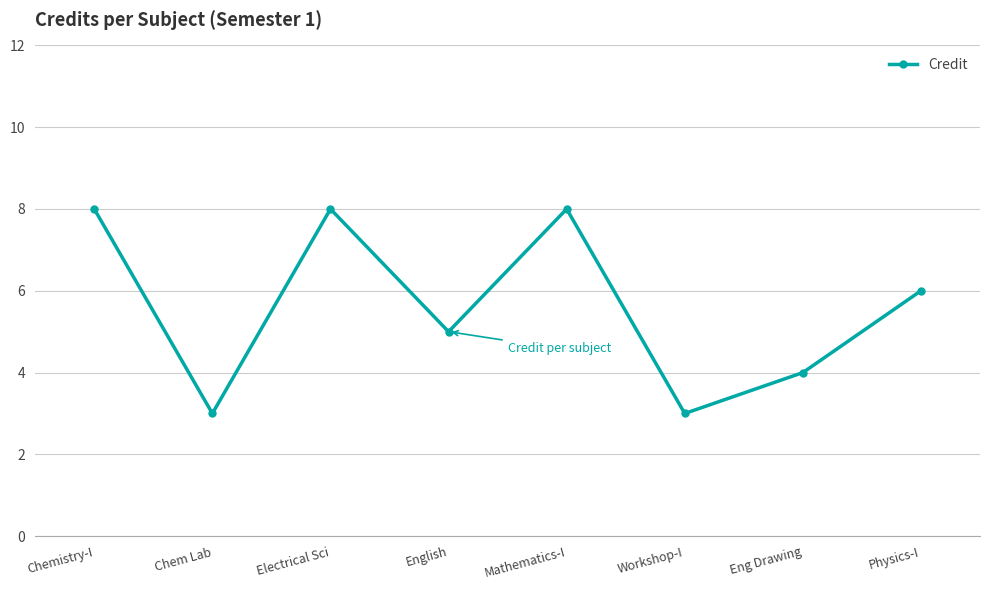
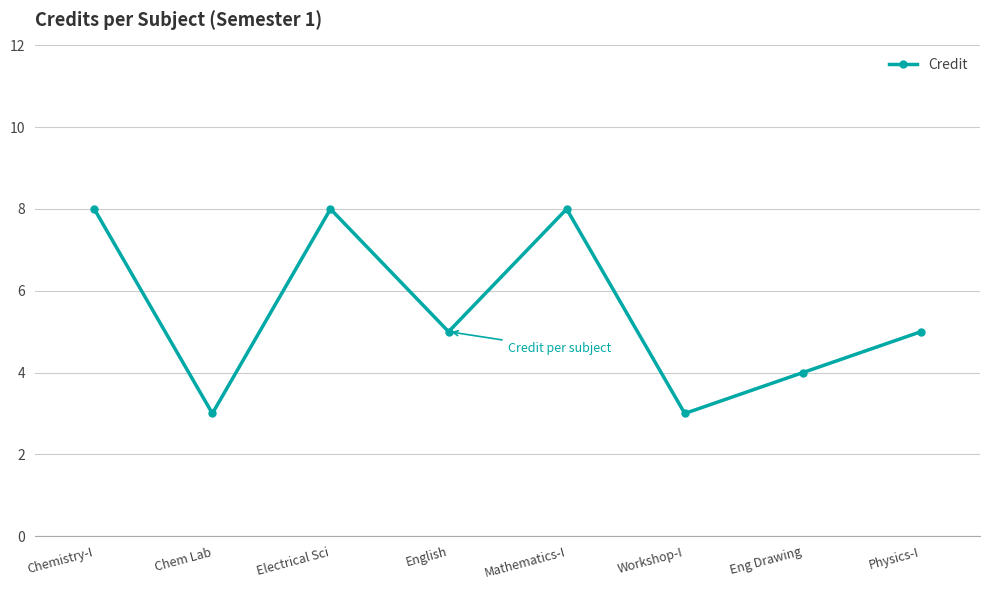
Physics-I: 6 -> 5
